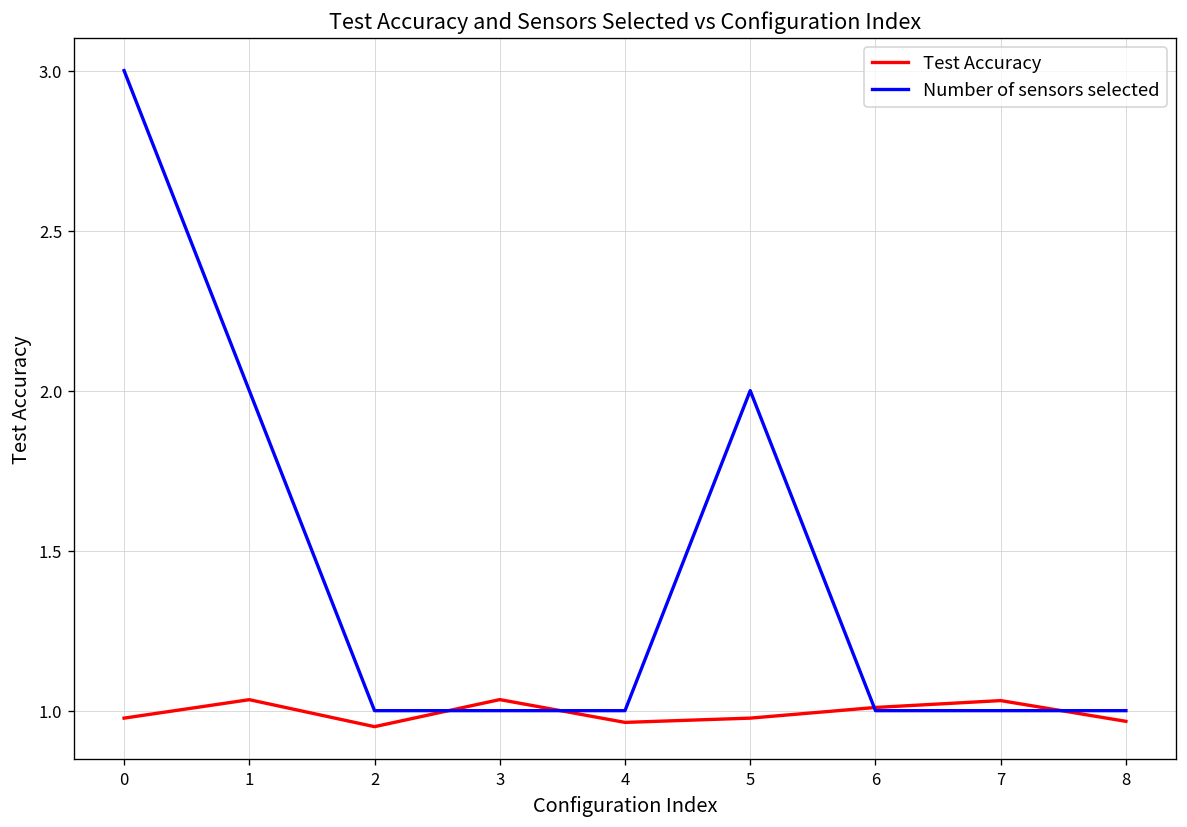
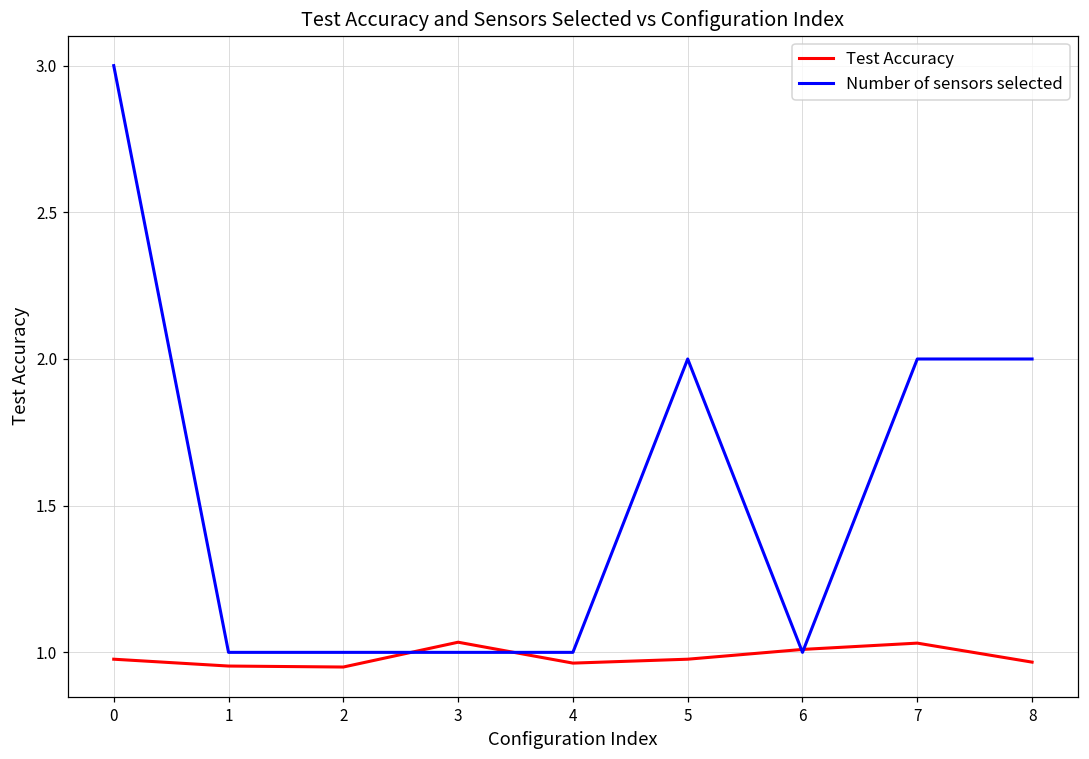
Test Accuracy, 1: 1.03 -> 0.95
Number of sensors selected, 1: 2 -> 1
Number of sensors selected, 7: 1 -> 2
Number of sensors selected, 8: 1 -> 2
